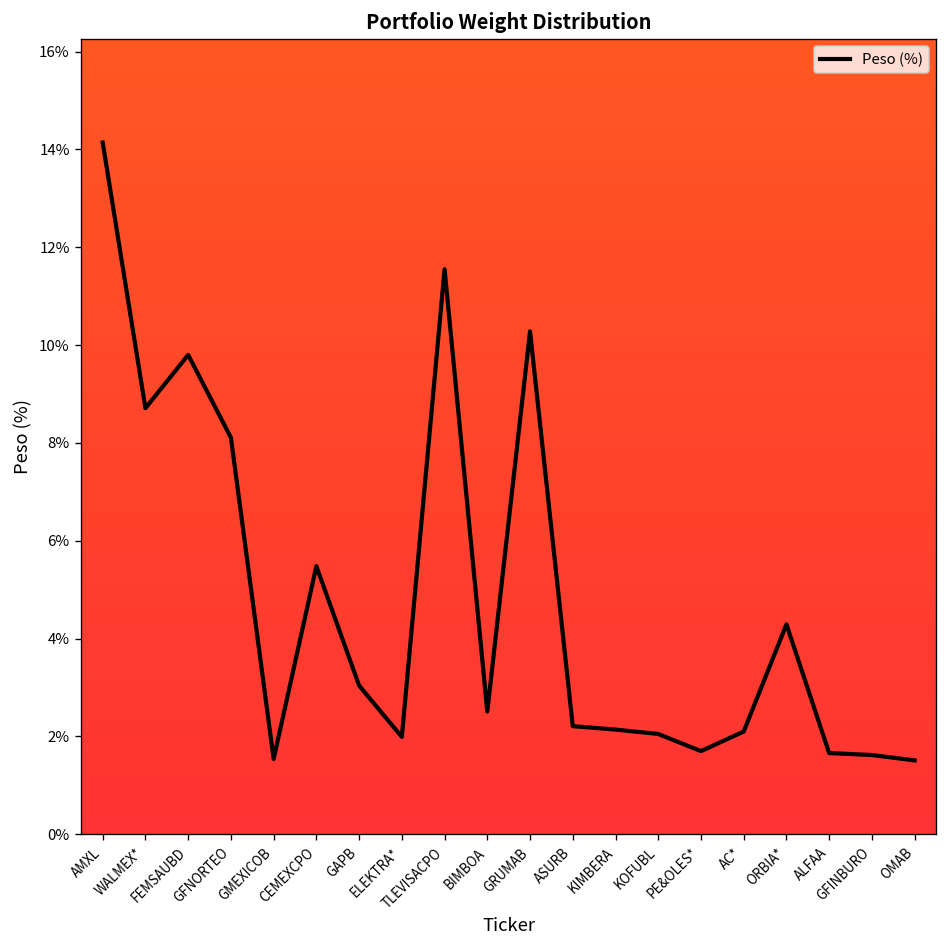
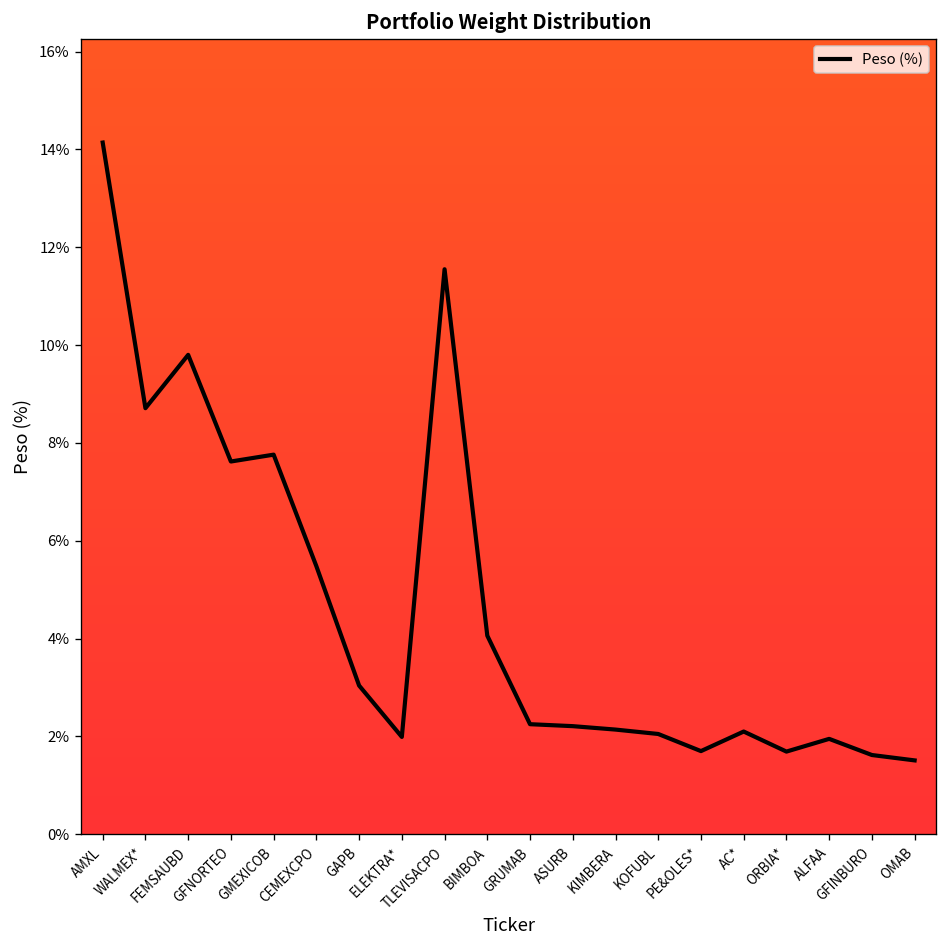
GFNORTEO: 8.1% -> 7.6%
GMEXICOB: 1.5% -> 7.8%
BIMBOA: 2.5% -> 4.1%
GRUMAB: 10.3% -> 2.3%
ORBIA*: 4.3% -> 1.7%
ALFAA: 1.7% -> 2.0%
